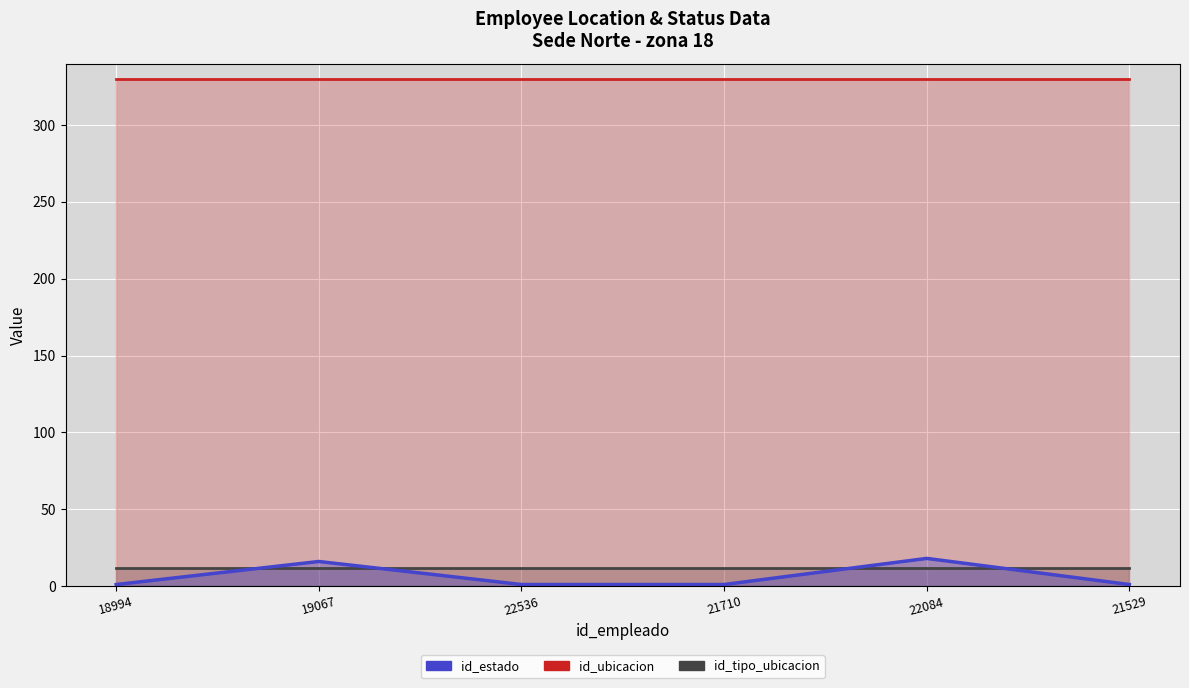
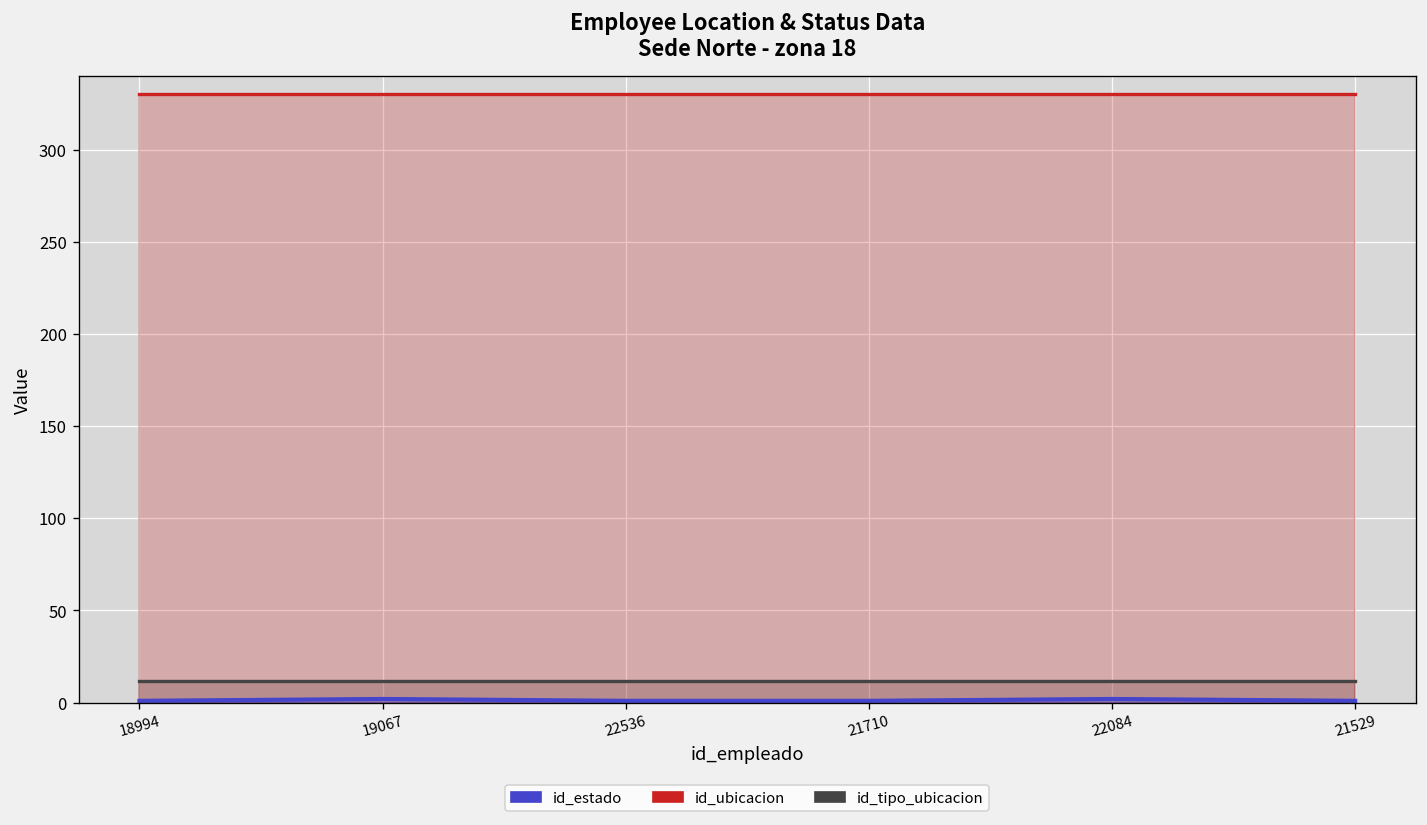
id_estado, 19067: 16 -> 2
id_estado, 22084: 18 -> 2
